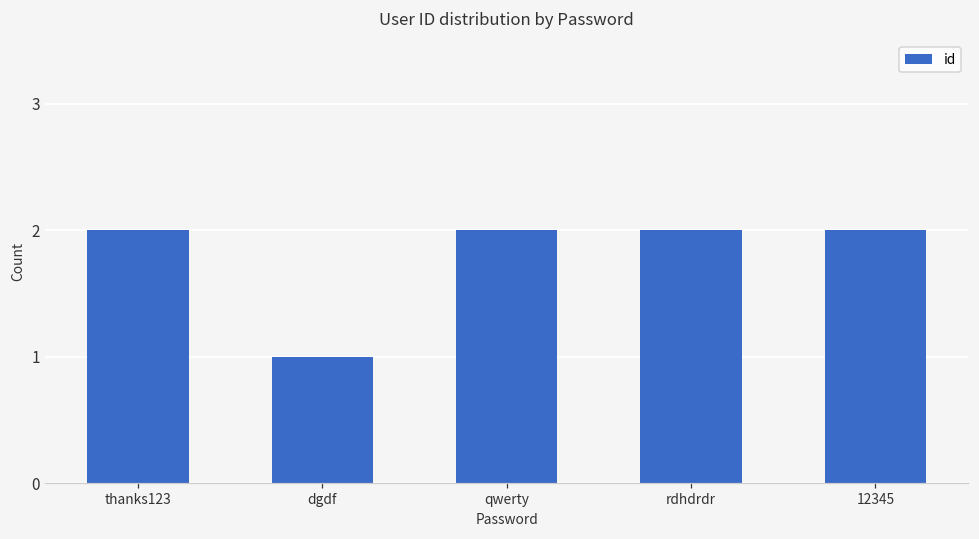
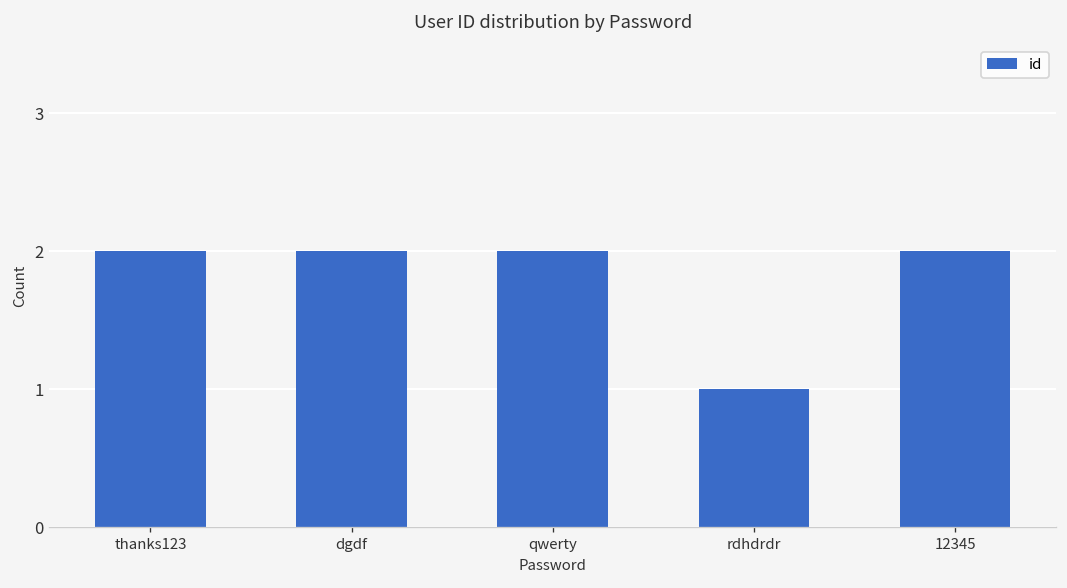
dgdf: 1 -> 2
rdhdrdr: 2 -> 1
